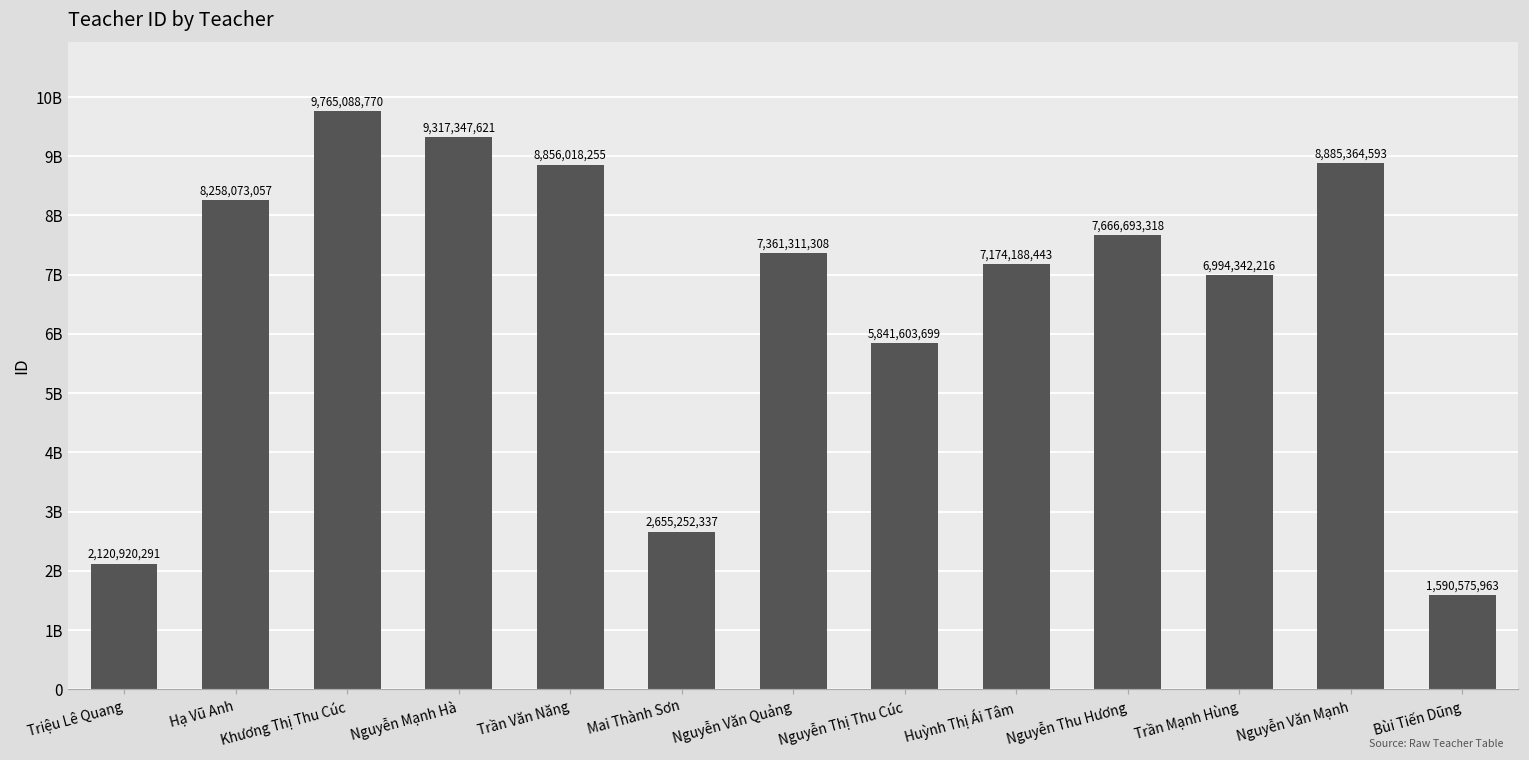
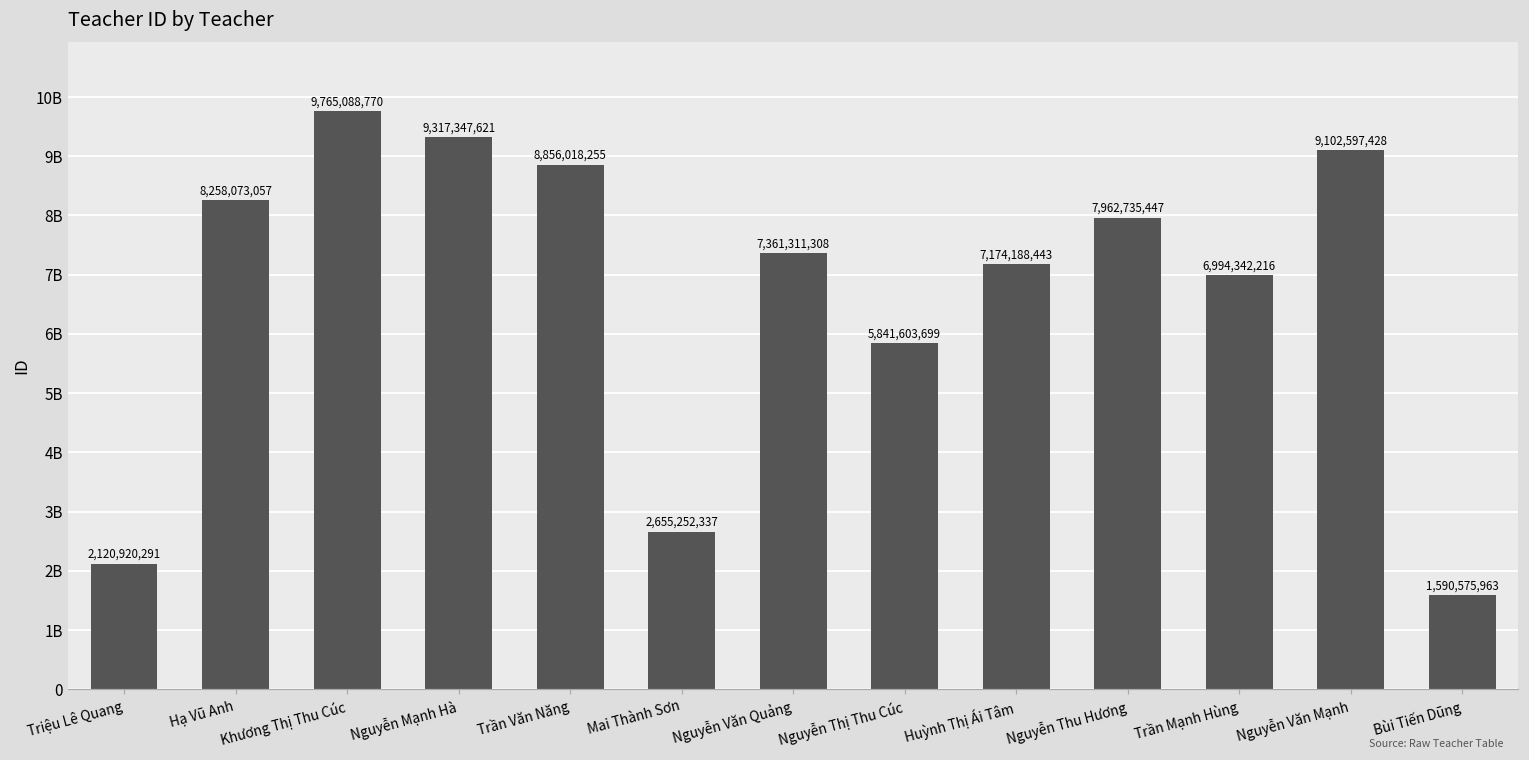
Nguyễn Thu Hương: 7,666,693,318 -> 7,962,735,447
Nguyễn Văn Mạnh: 8,885,364,593 -> 9,102,597,428
